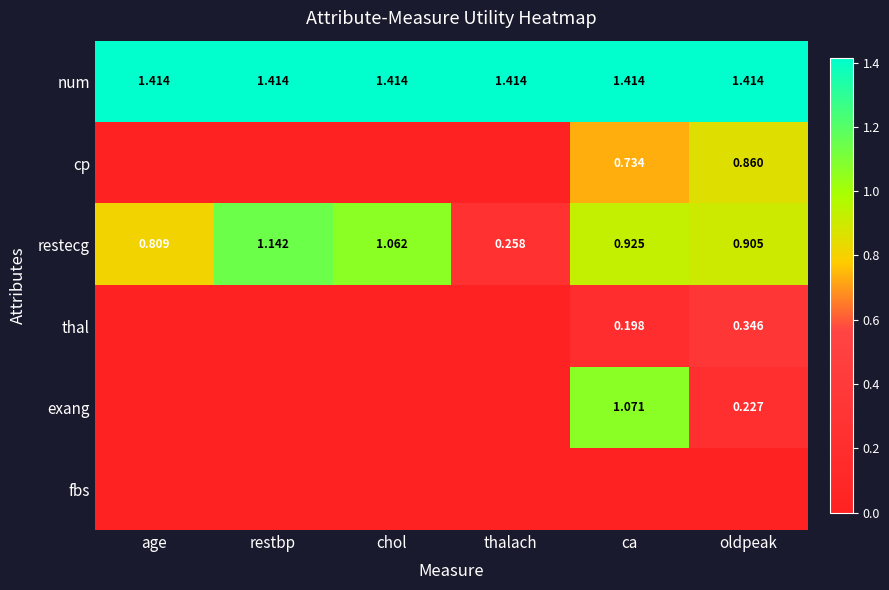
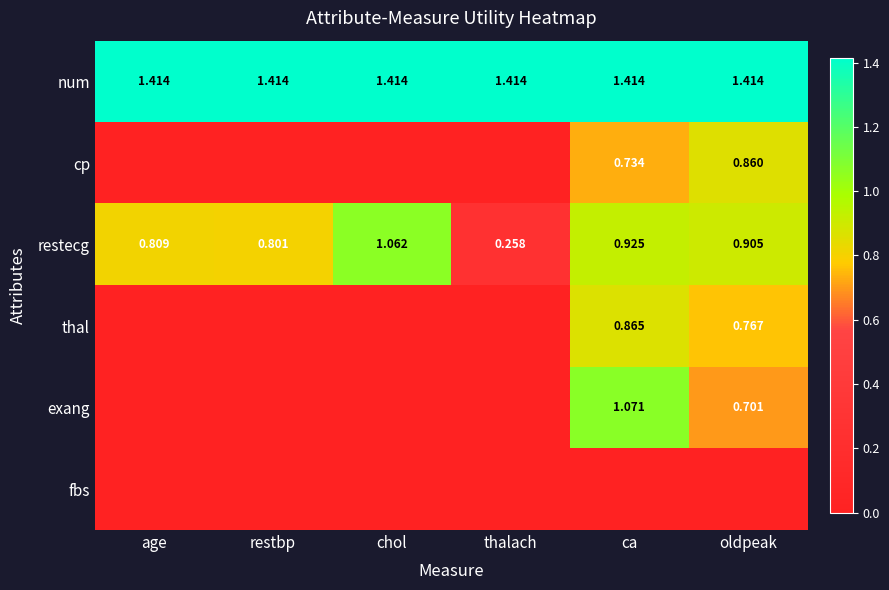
restecg, restbp: 1.142 -> 0.801
thal, ca: 0.198 -> 0.865
thal, oldpeak: 0.346 -> 0.767
exang, oldpeak: 0.227 -> 0.701
